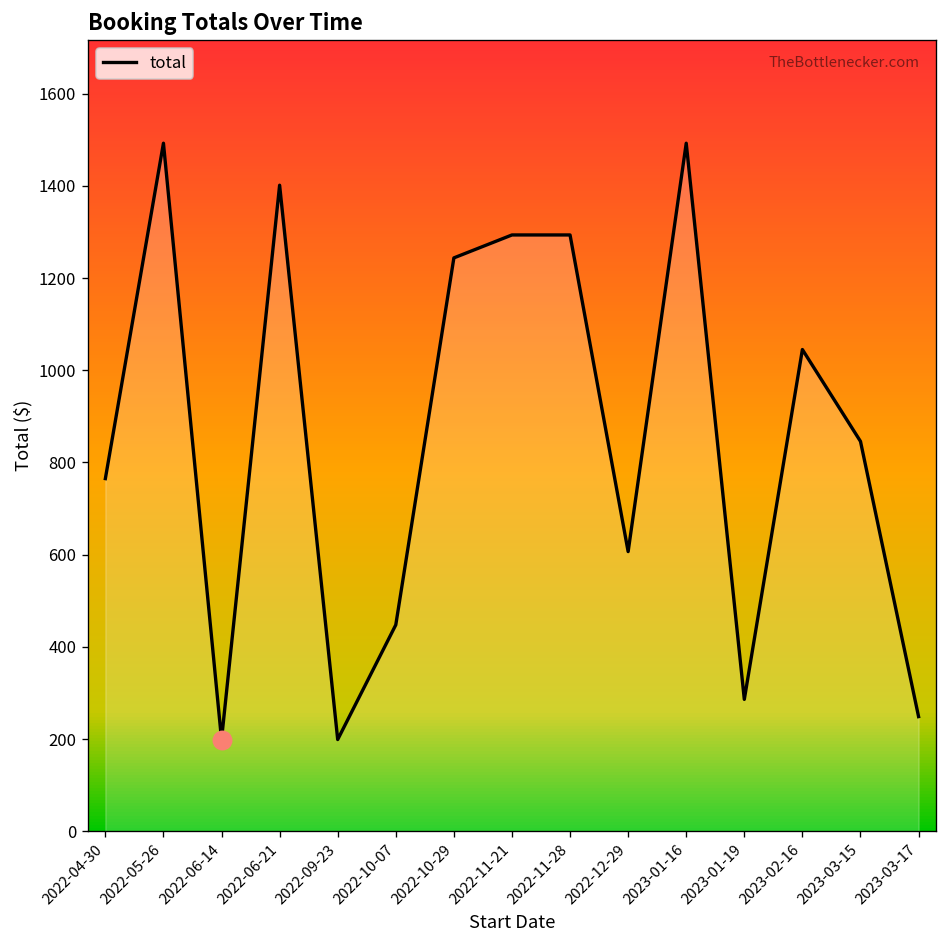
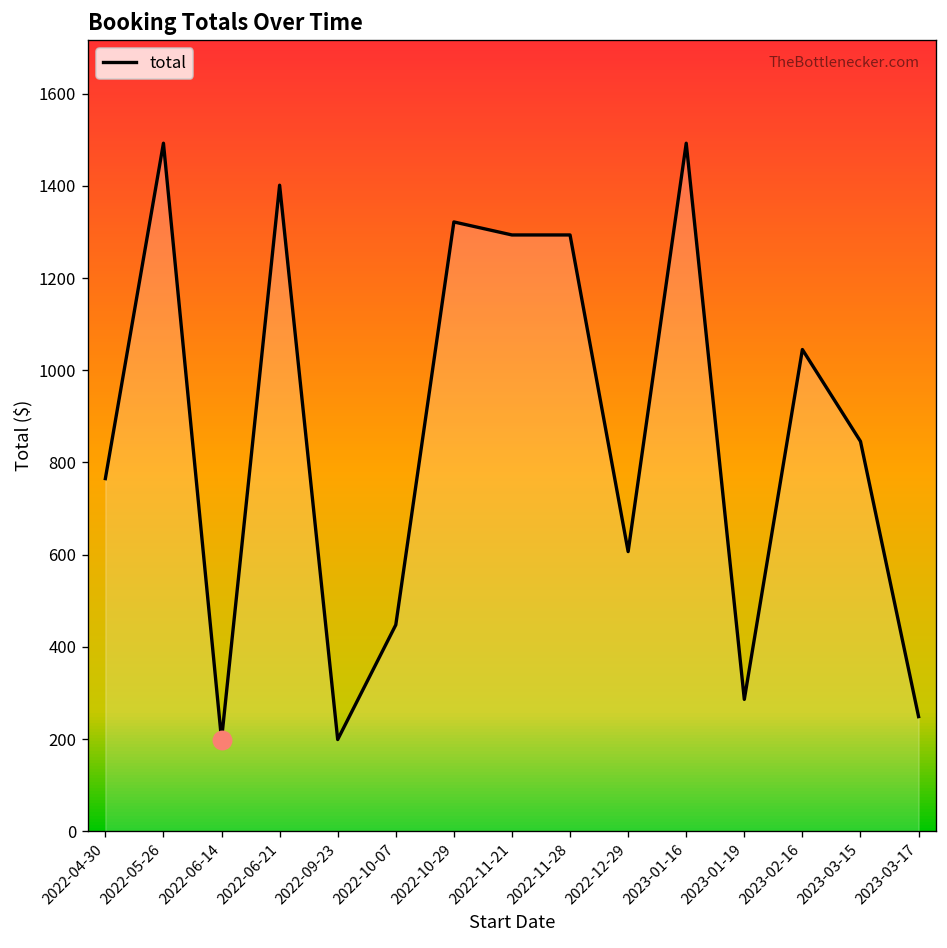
total, 2022-10-29: 1240 -> 1320
